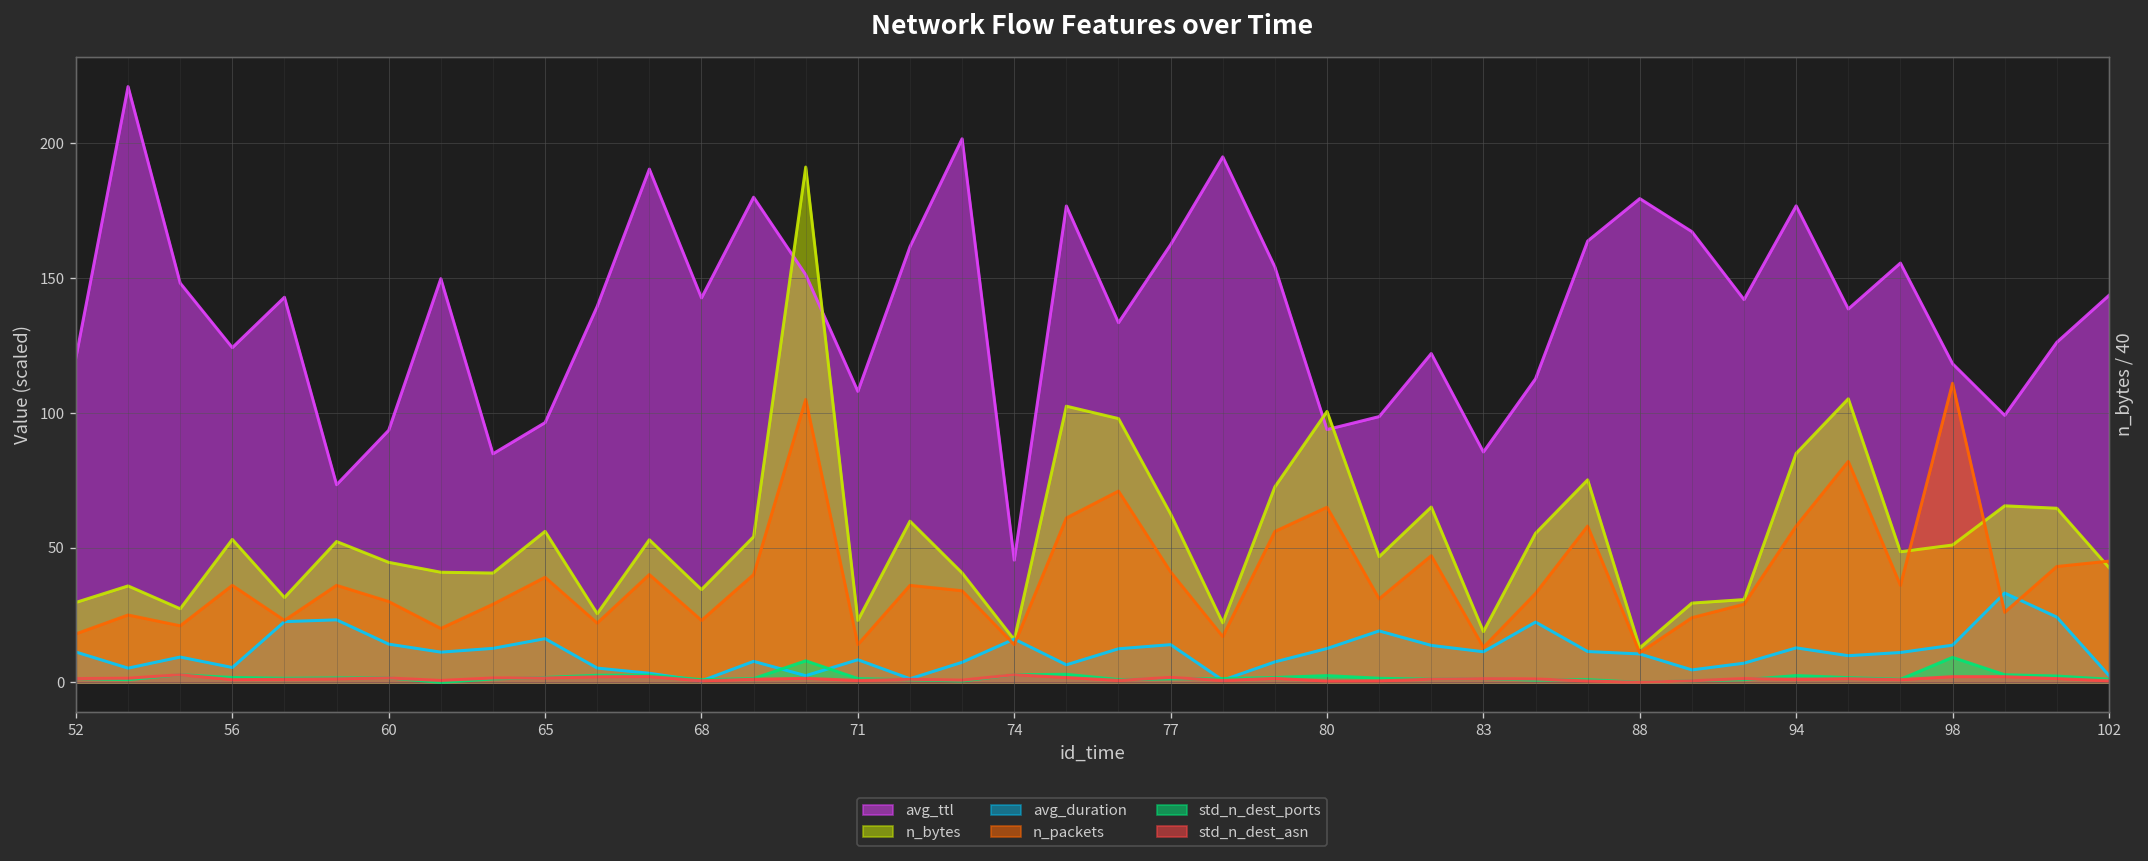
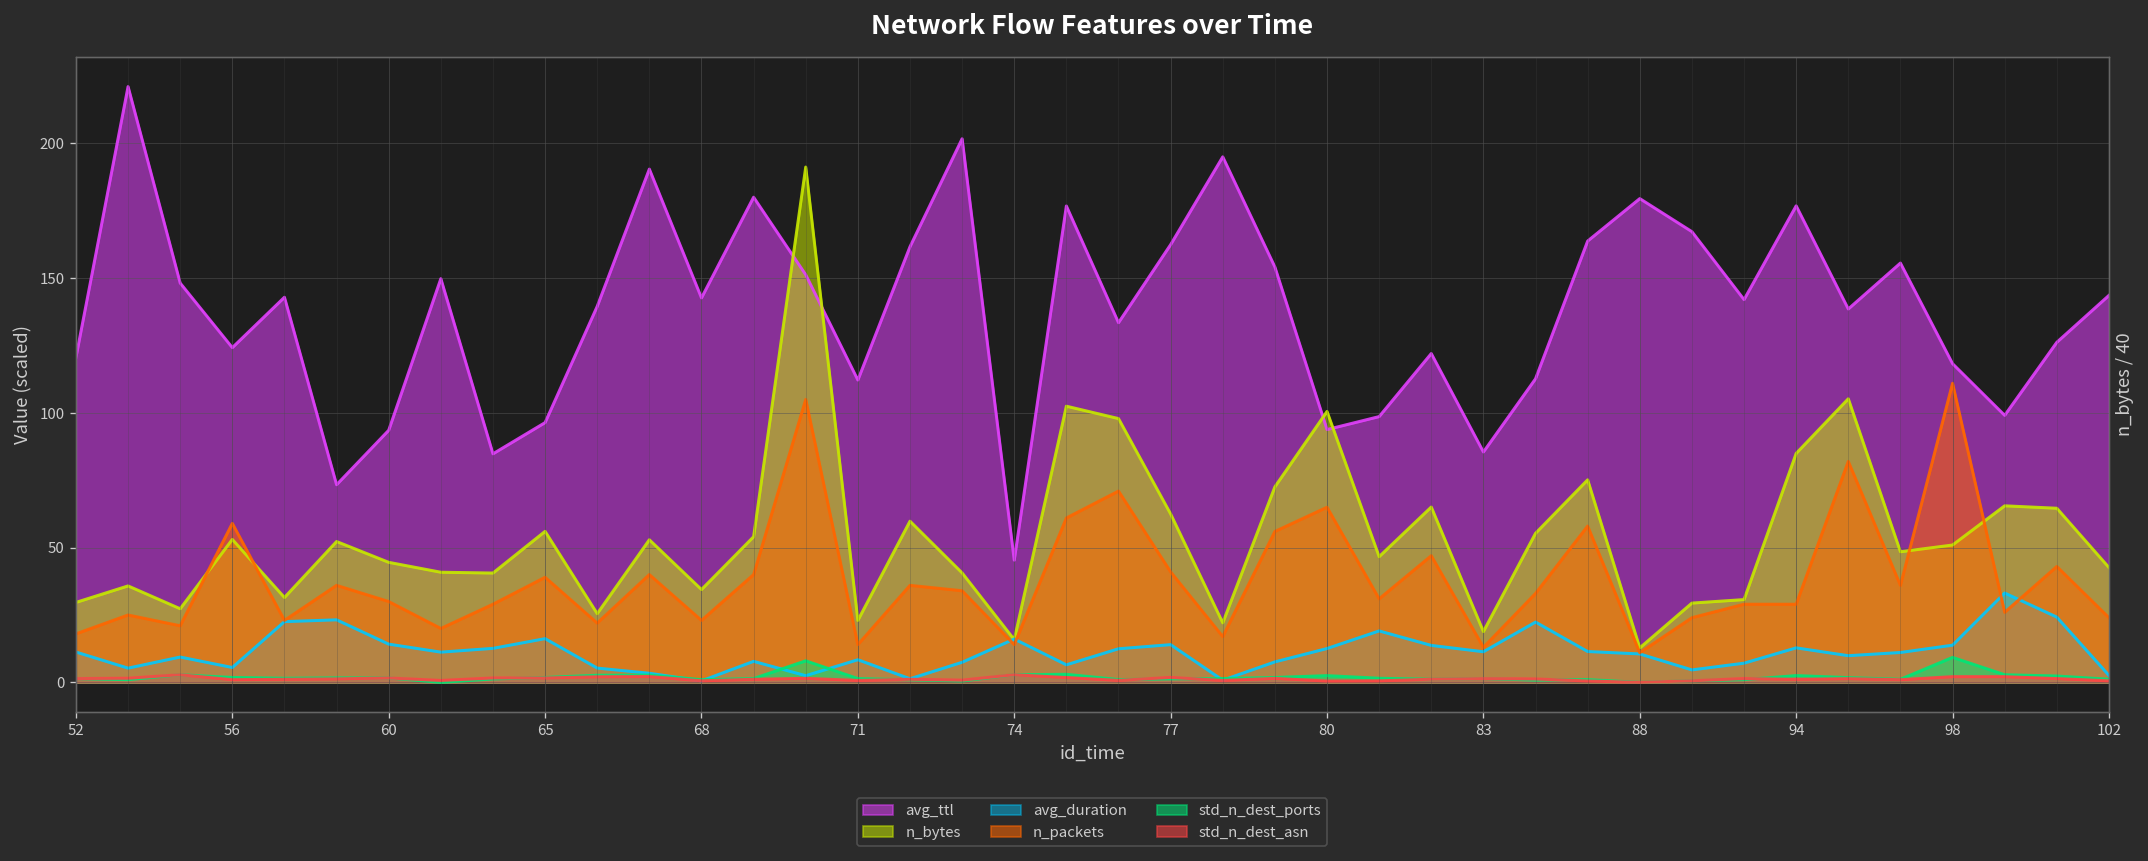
n_packets, 56: 36 -> 59
avg_ttl, 71: 108 -> 112
n_packets, 94: 58 -> 29
n_packets, 102: 45 -> 24
